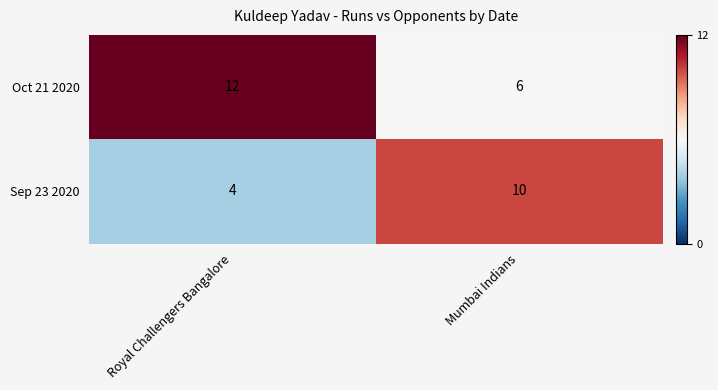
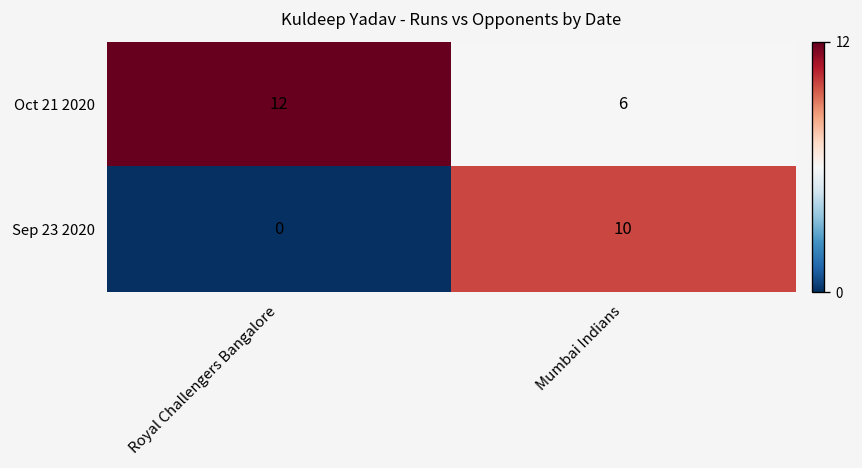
Sep 23 2020, Royal Challengers Bangalore: 4 -> 0
